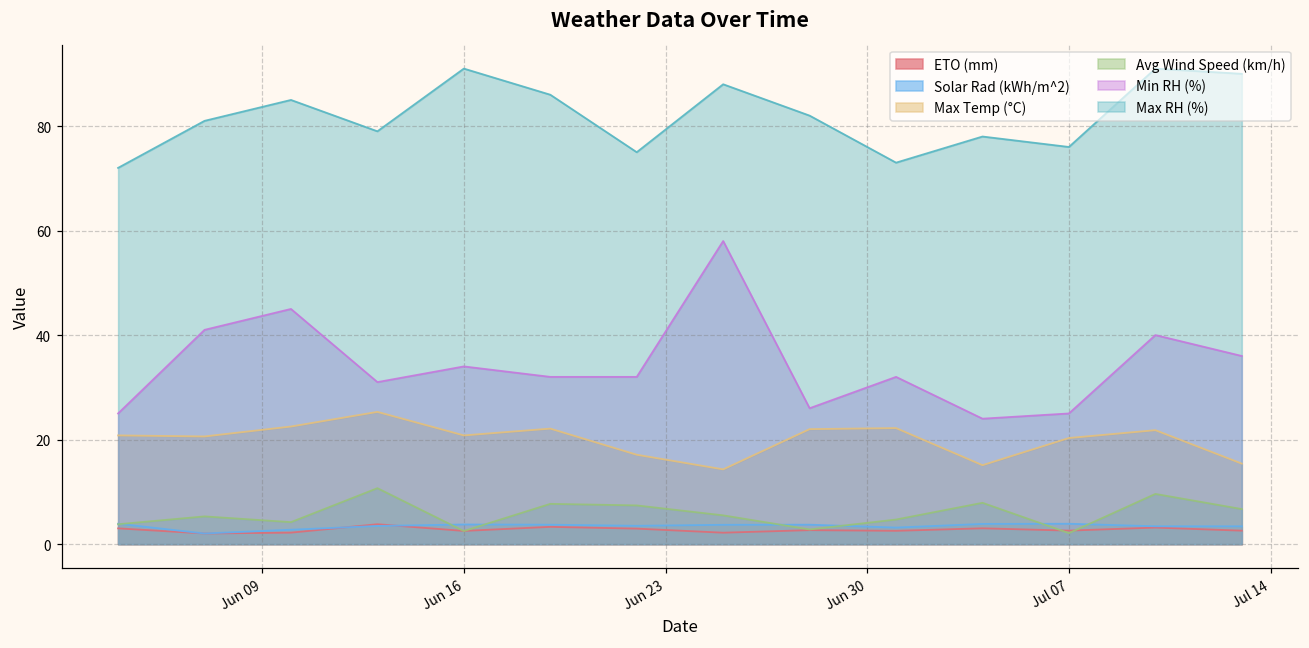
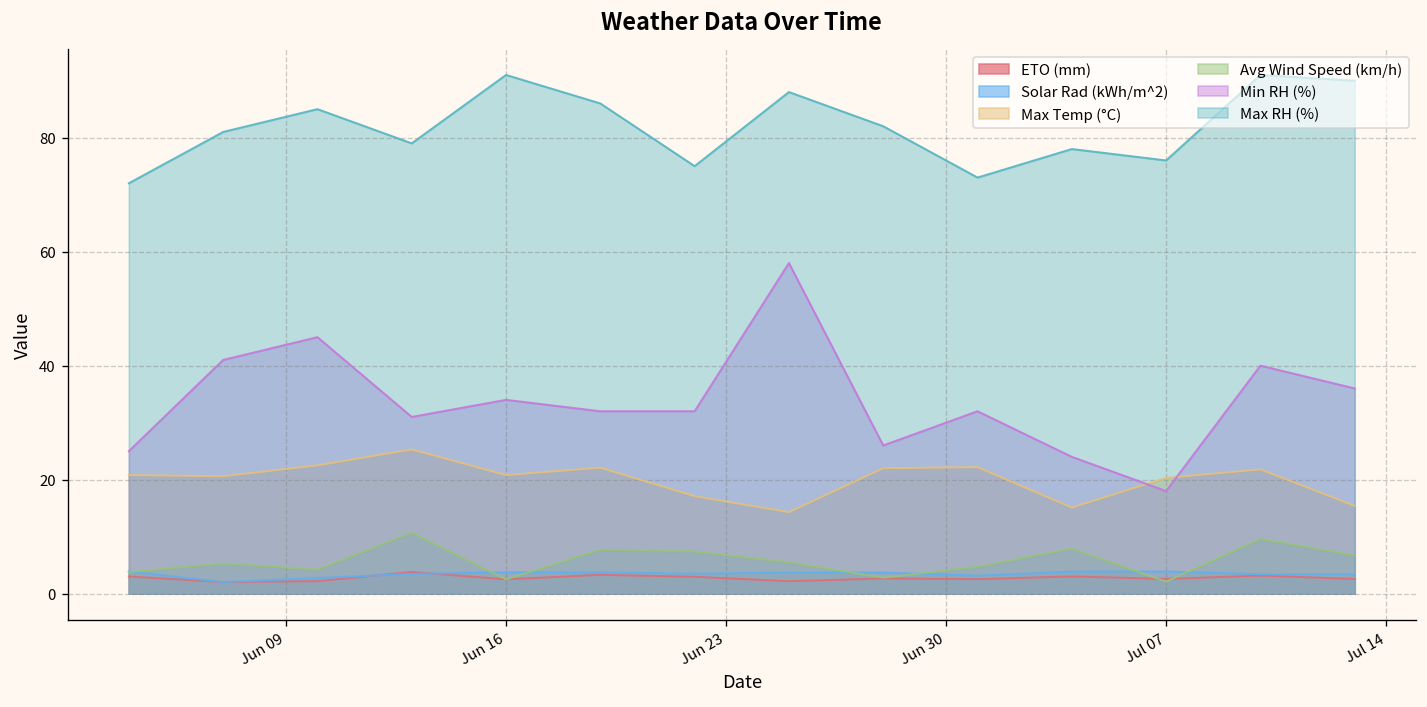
Min RH (%), Jul 07: 25 -> 18
